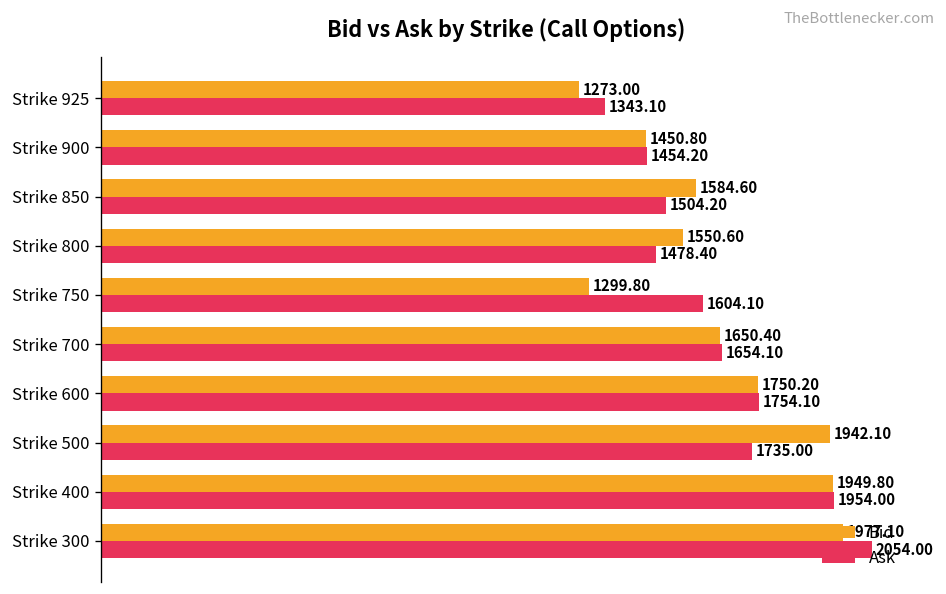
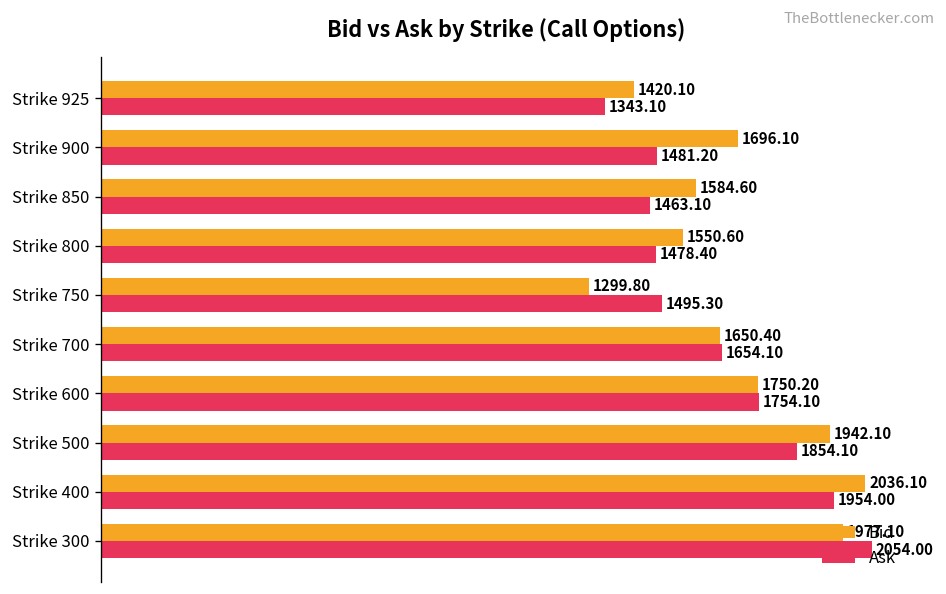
Bid, Strike 925: 1273.00 -> 1420.10
Bid, Strike 900: 1450.80 -> 1696.10
Ask, Strike 900: 1454.20 -> 1481.20
Ask, Strike 850: 1504.20 -> 1463.10
Ask, Strike 750: 1604.10 -> 1495.30
Ask, Strike 500: 1735.00 -> 1854.10
Bid, Strike 400: 1949.80 -> 2036.10
